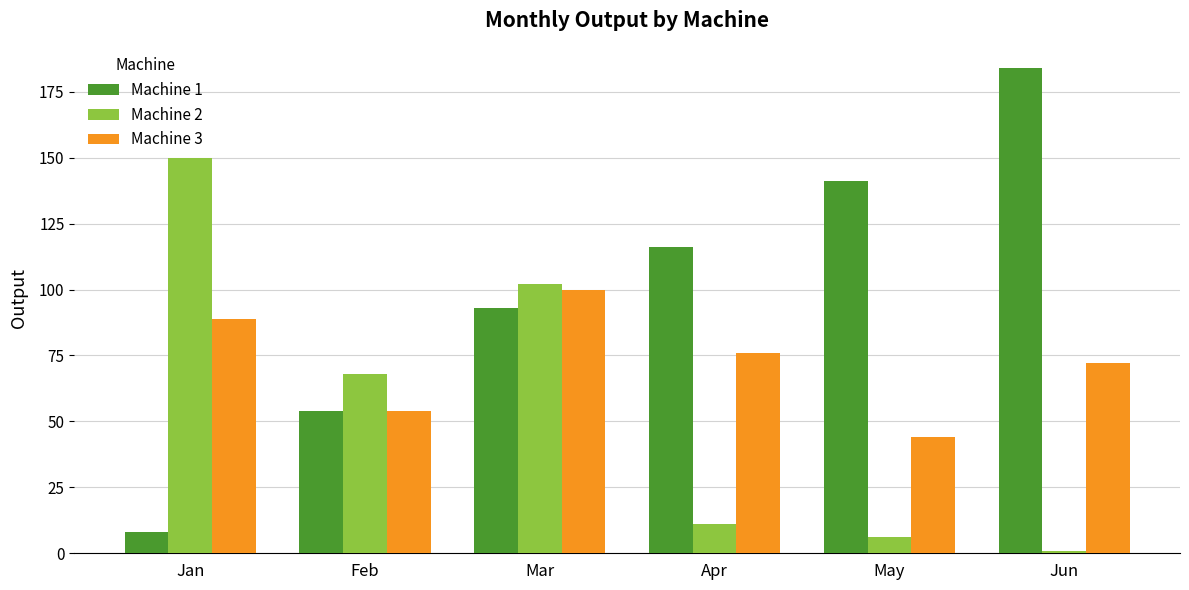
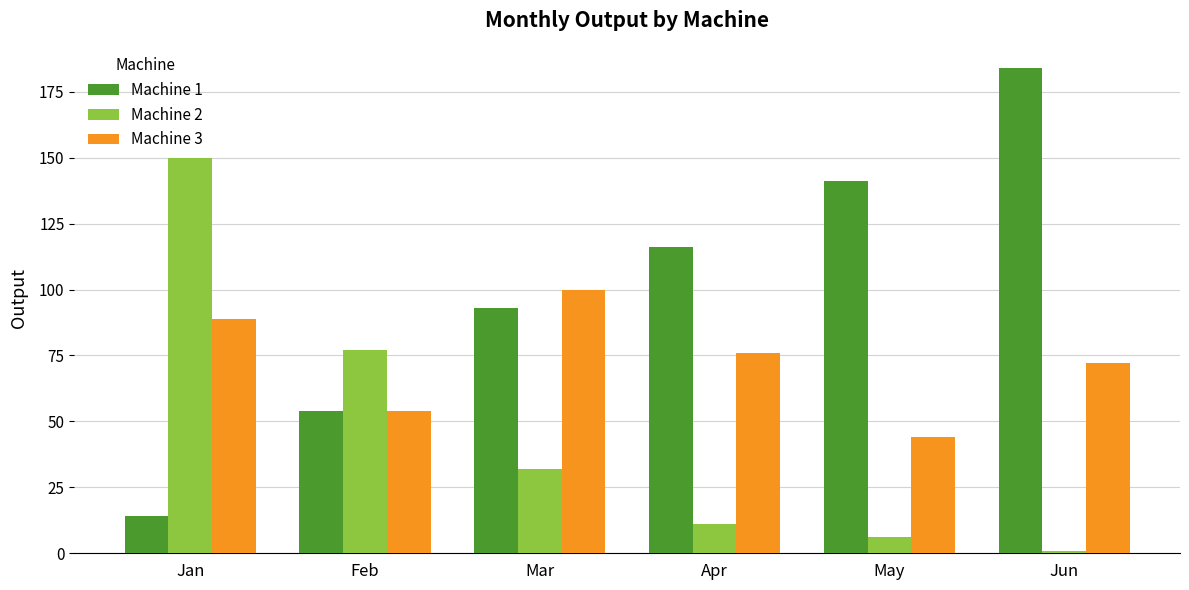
Machine 1, Jan: 8 -> 14
Machine 2, Feb: 68 -> 77
Machine 2, Mar: 102 -> 32
